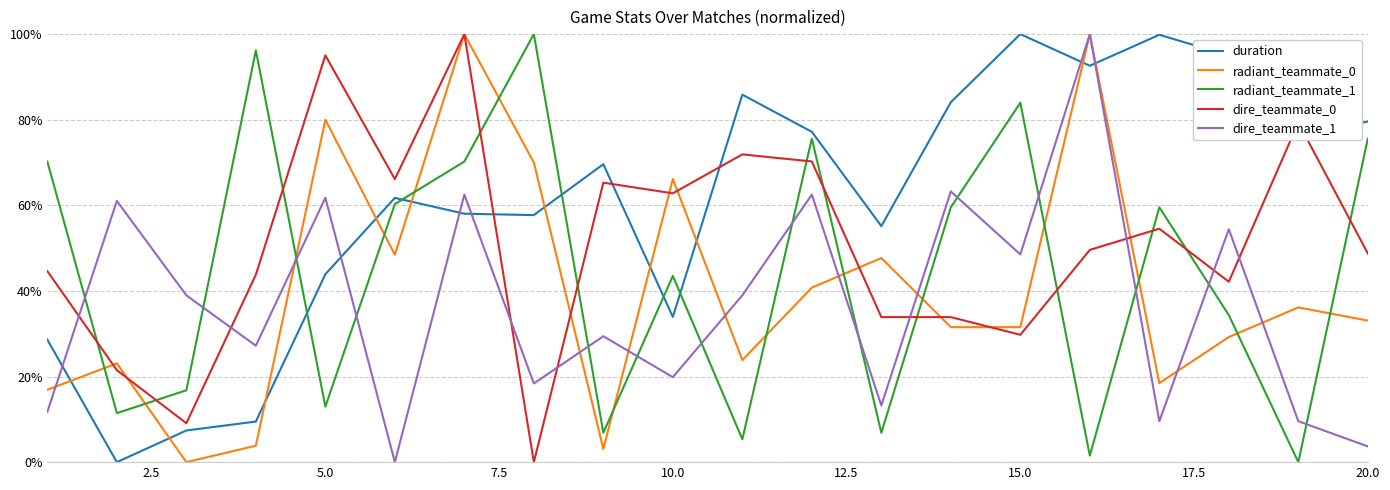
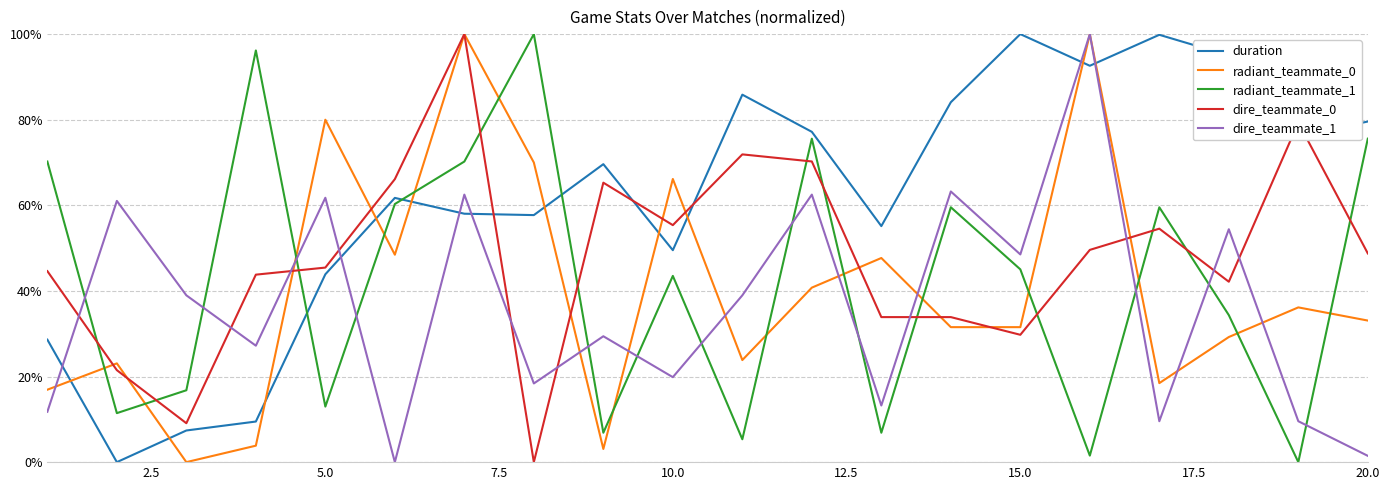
dire_teammate_0, 5.0: 95% -> 45%
duration, 10.0: 34% -> 50%
dire_teammate_0, 10.0: 63% -> 55%
radiant_teammate_1, 15.0: 84% -> 45%
dire_teammate_1, 20.0: 4% -> 1%
